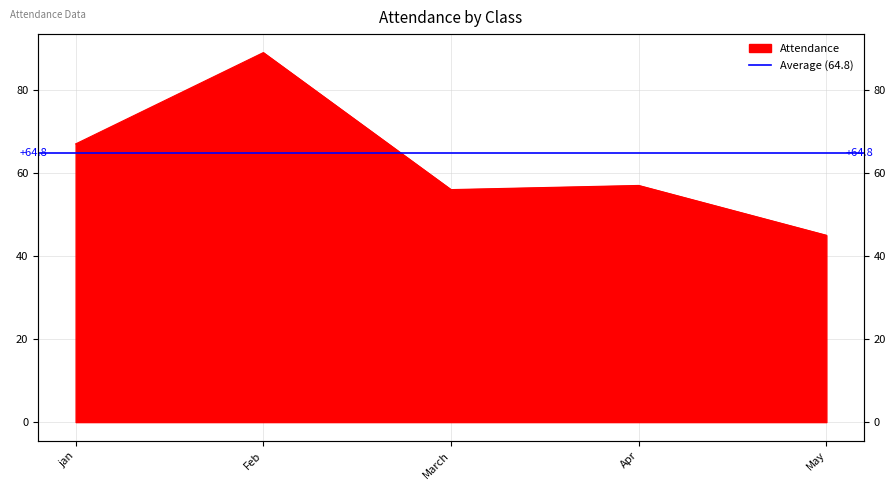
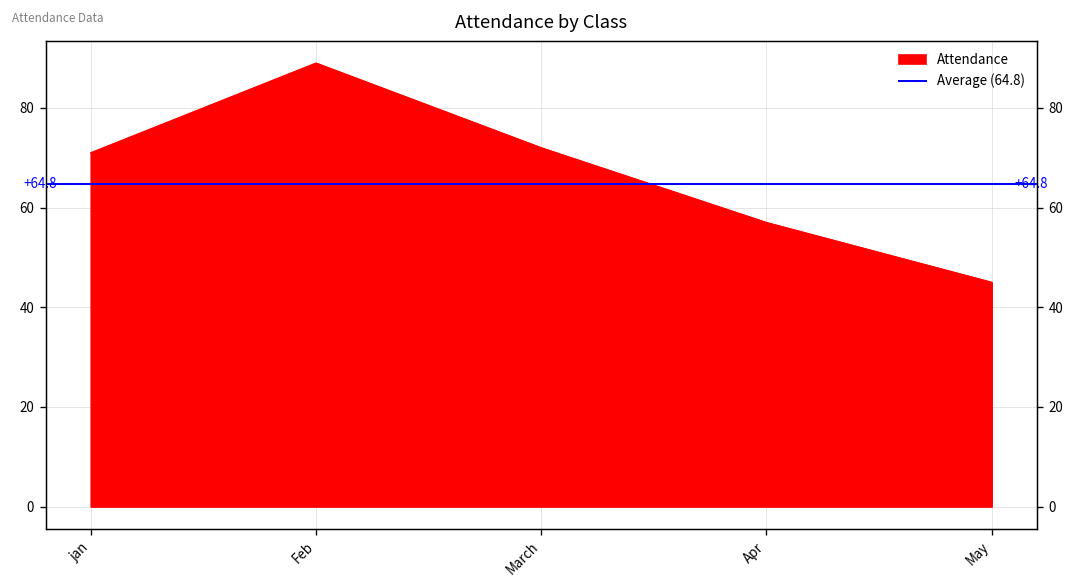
jan: 67 -> 71
March: 56 -> 72
